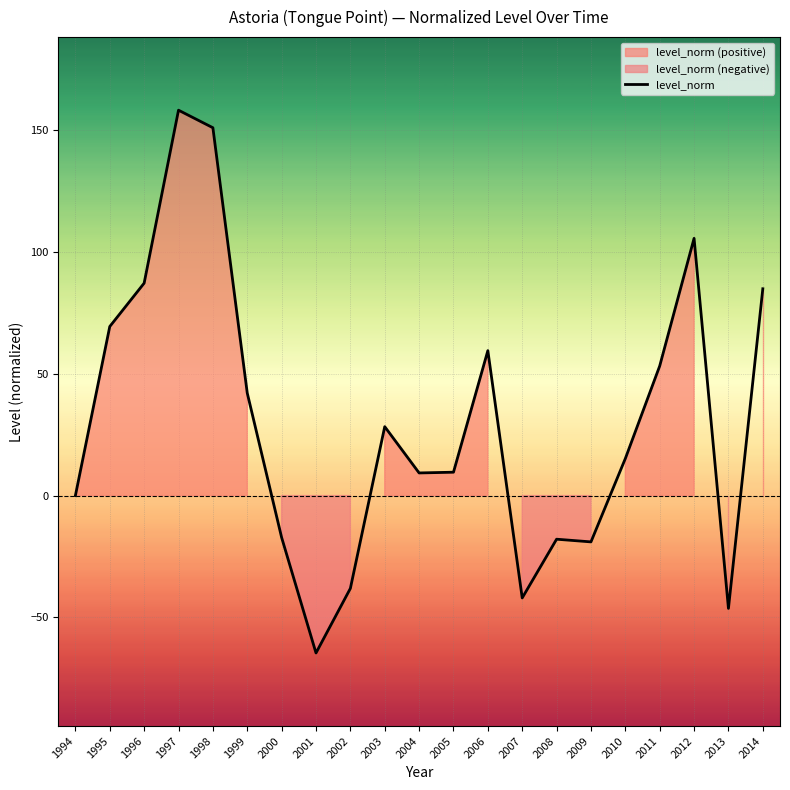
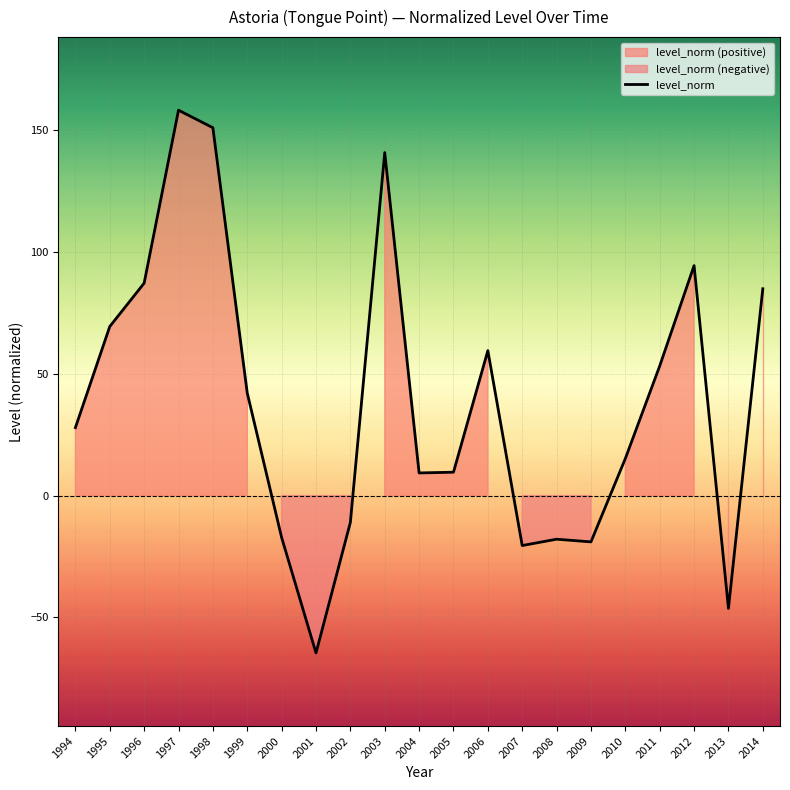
1994: 0 -> 28
2002: -38 -> -11
2003: 28 -> 141
2007: -42 -> -21
2012: 106 -> 94
